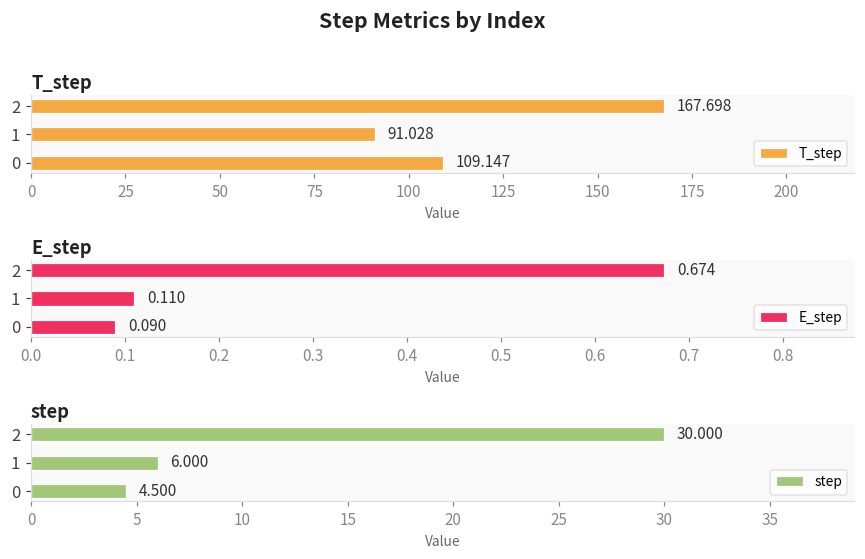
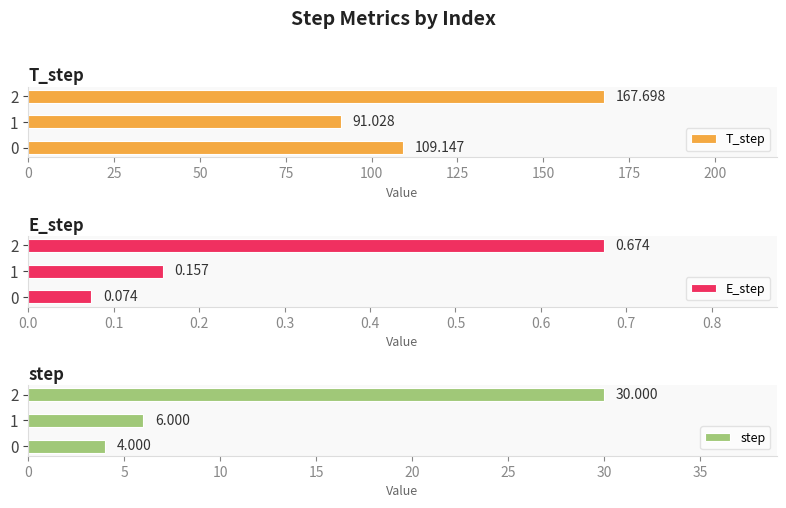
E_step, 1: 0.110 -> 0.157
E_step, 0: 0.090 -> 0.074
step, 0: 4.500 -> 4.000
